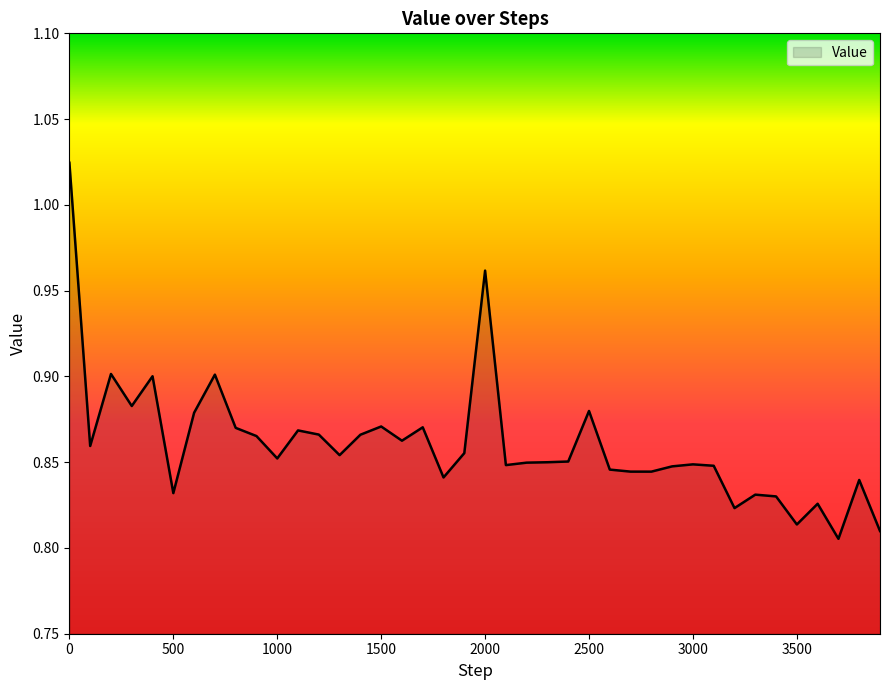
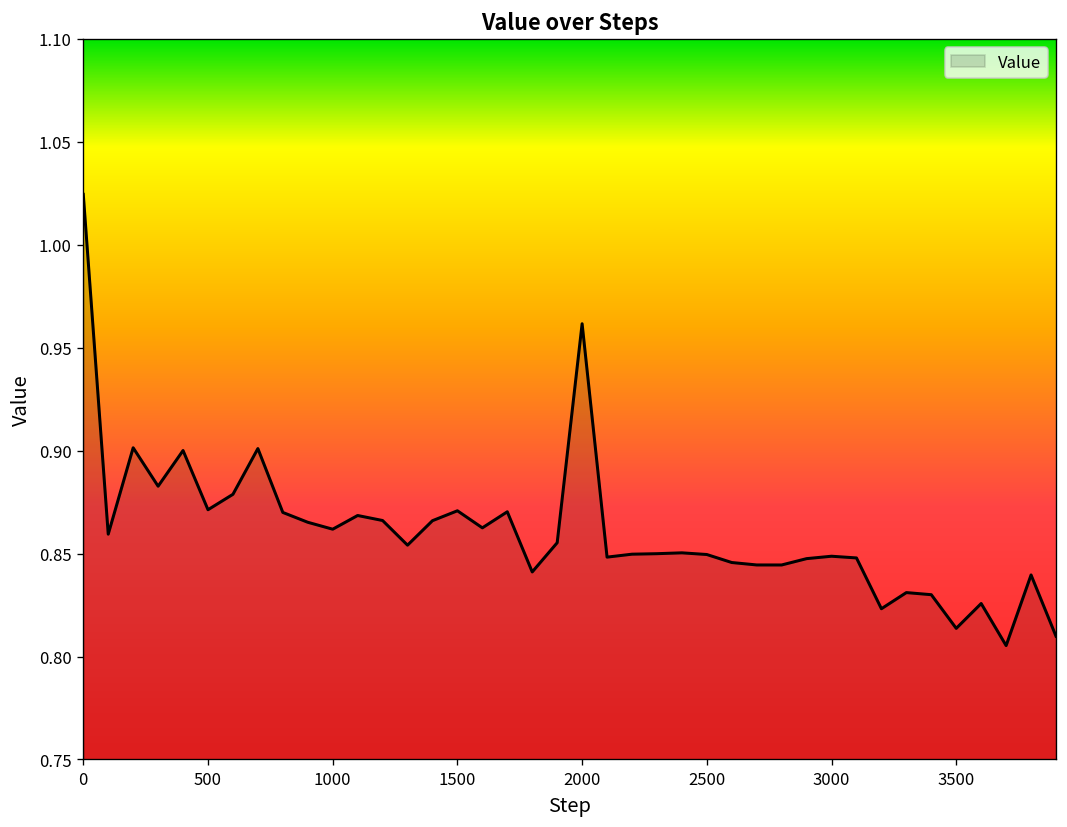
500: 0.832 -> 0.871
1000: 0.852 -> 0.862
2500: 0.880 -> 0.850
